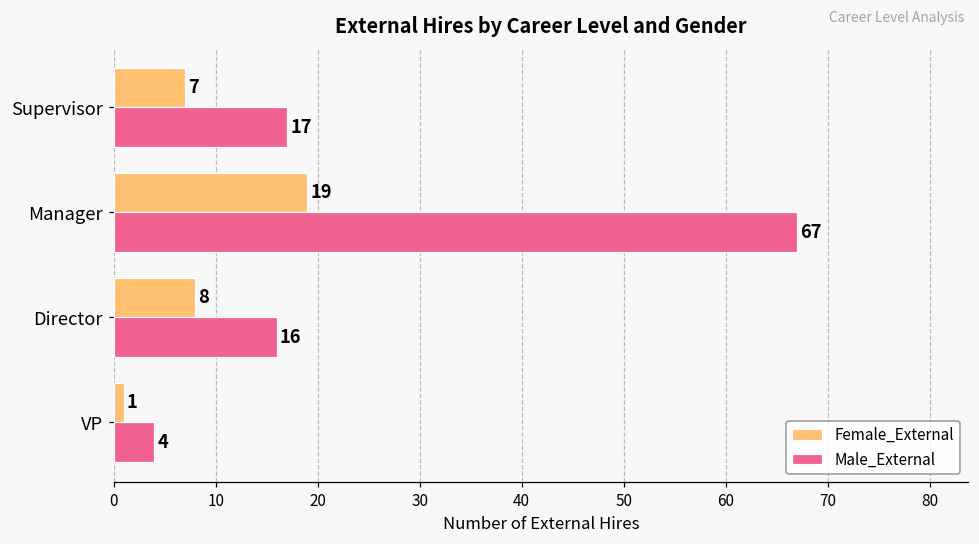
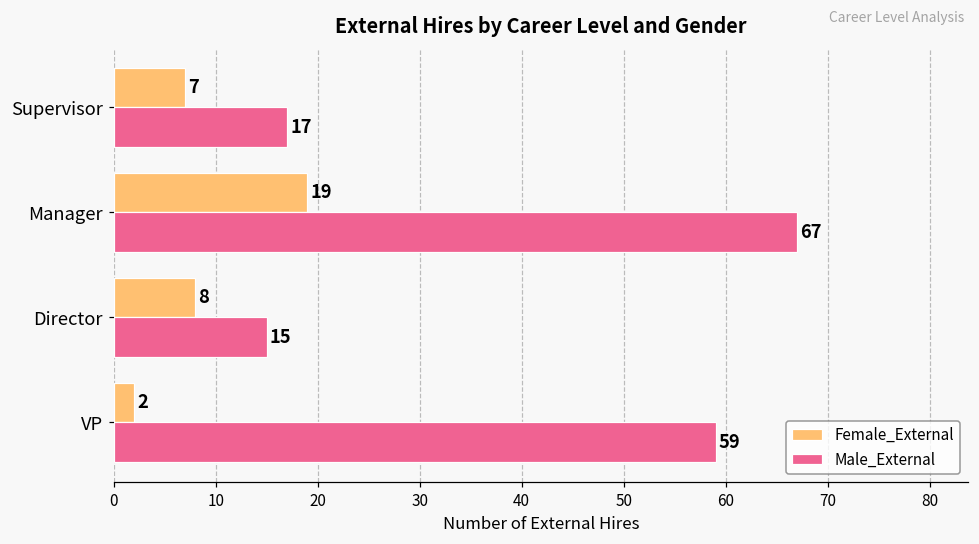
Male_External, Director: 16 -> 15
Female_External, VP: 1 -> 2
Male_External, VP: 4 -> 59
